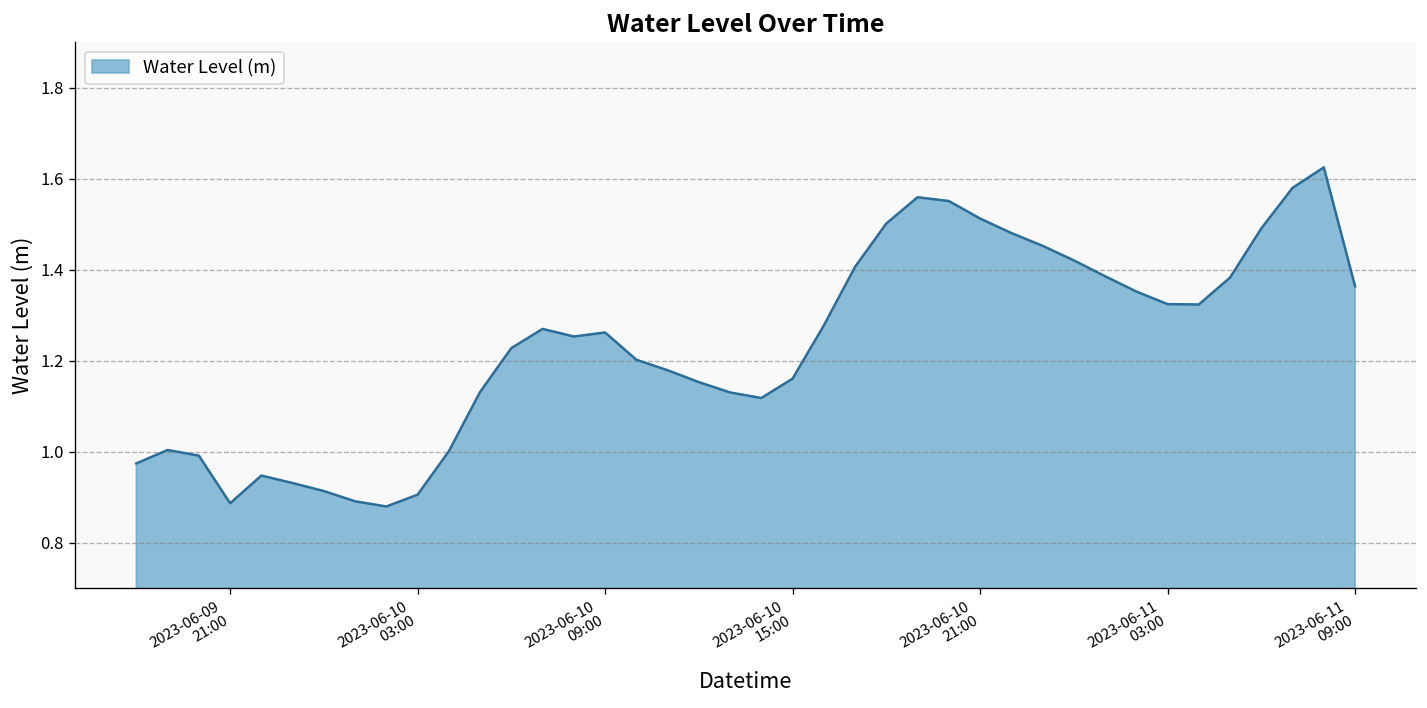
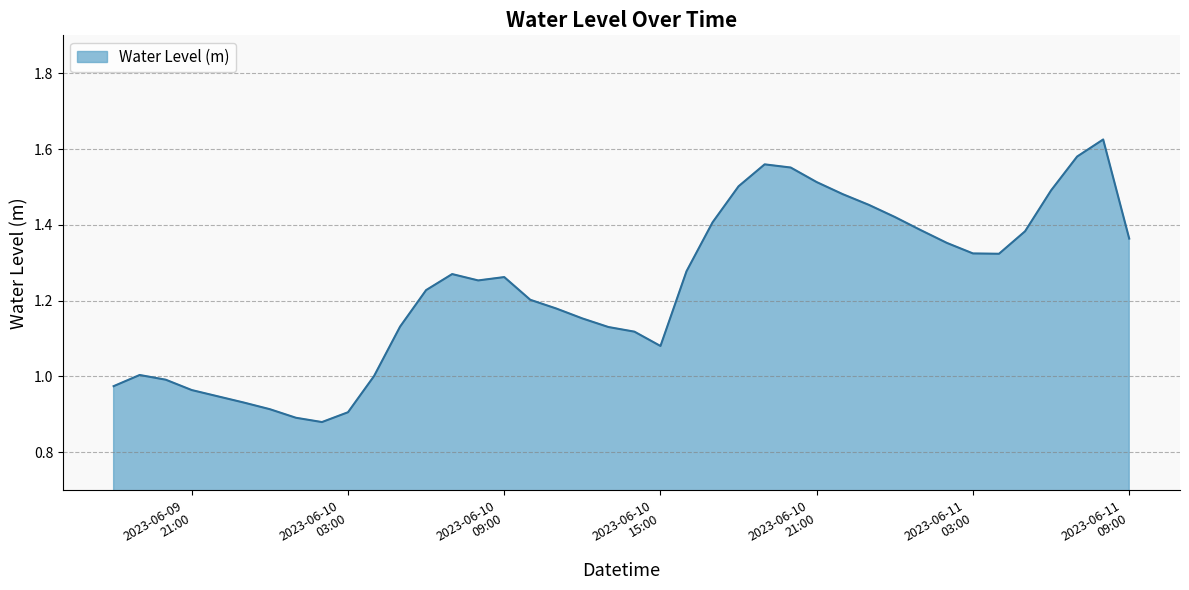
2023-06-09 21:00: 0.89 -> 0.96
2023-06-10 15:00: 1.16 -> 1.08
